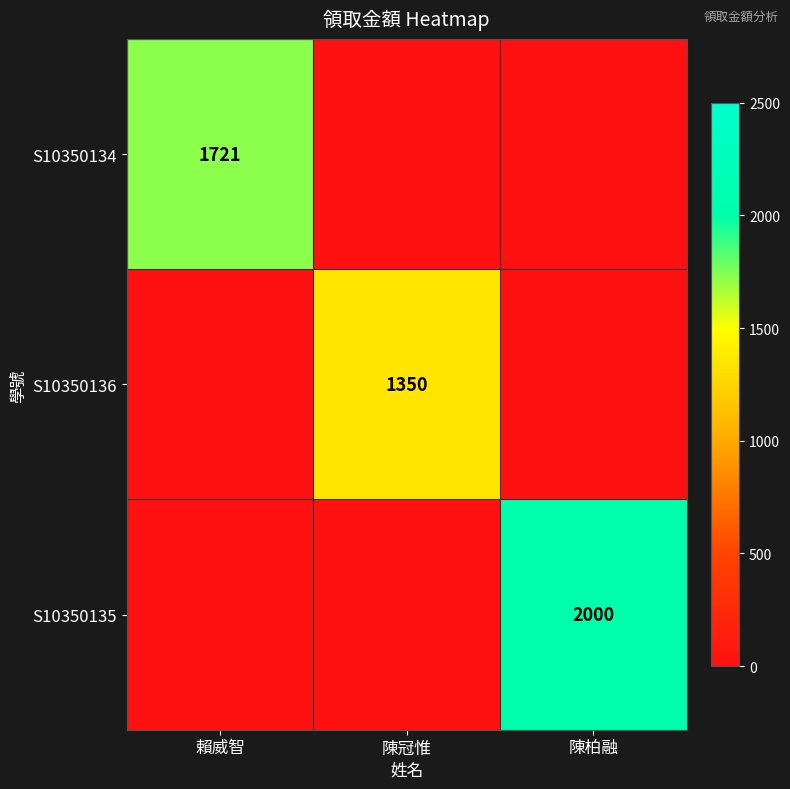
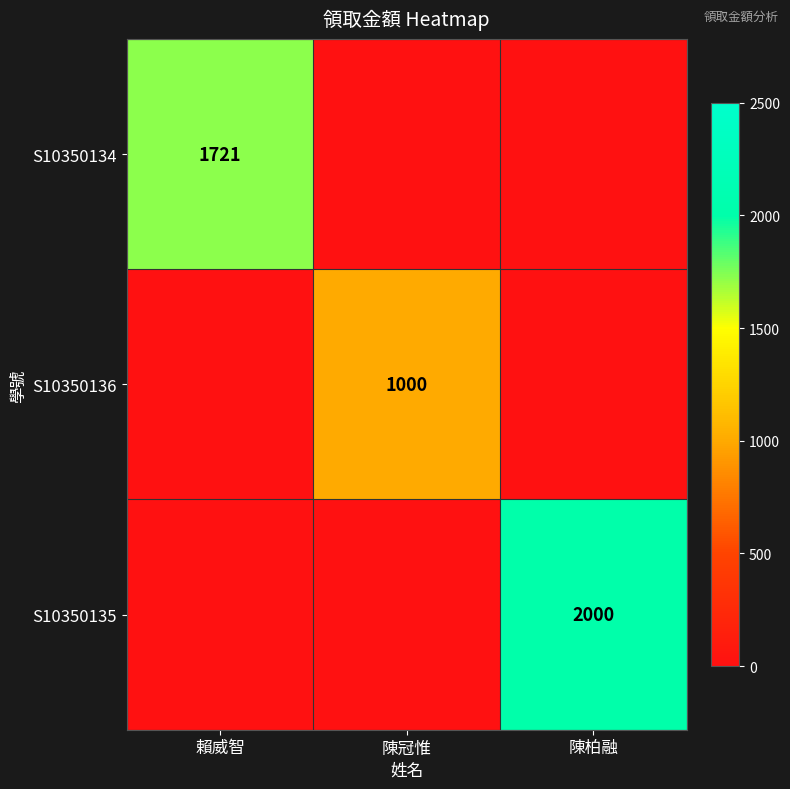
S10350136, 陳冠惟: 1350 -> 1000
